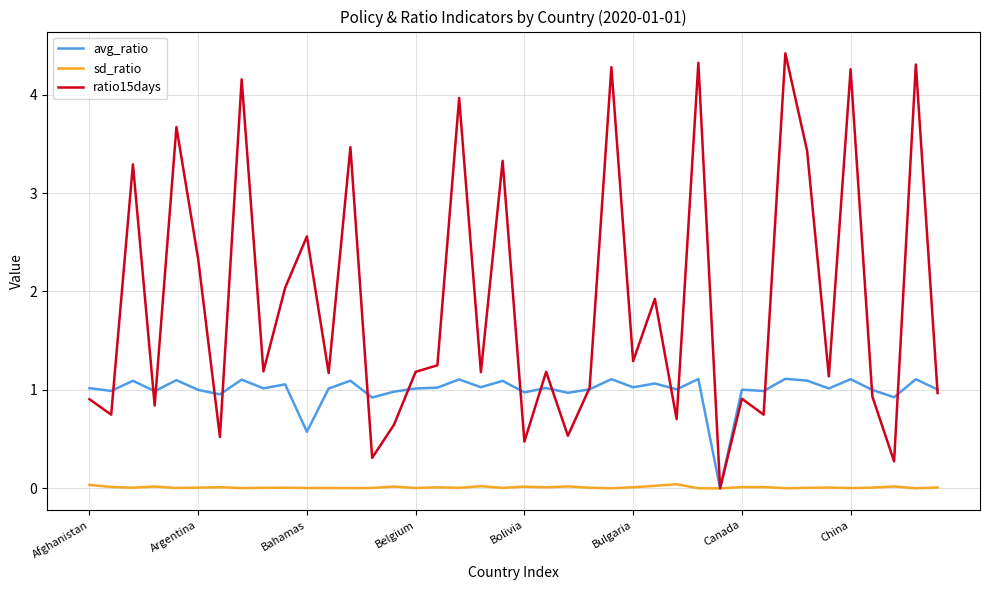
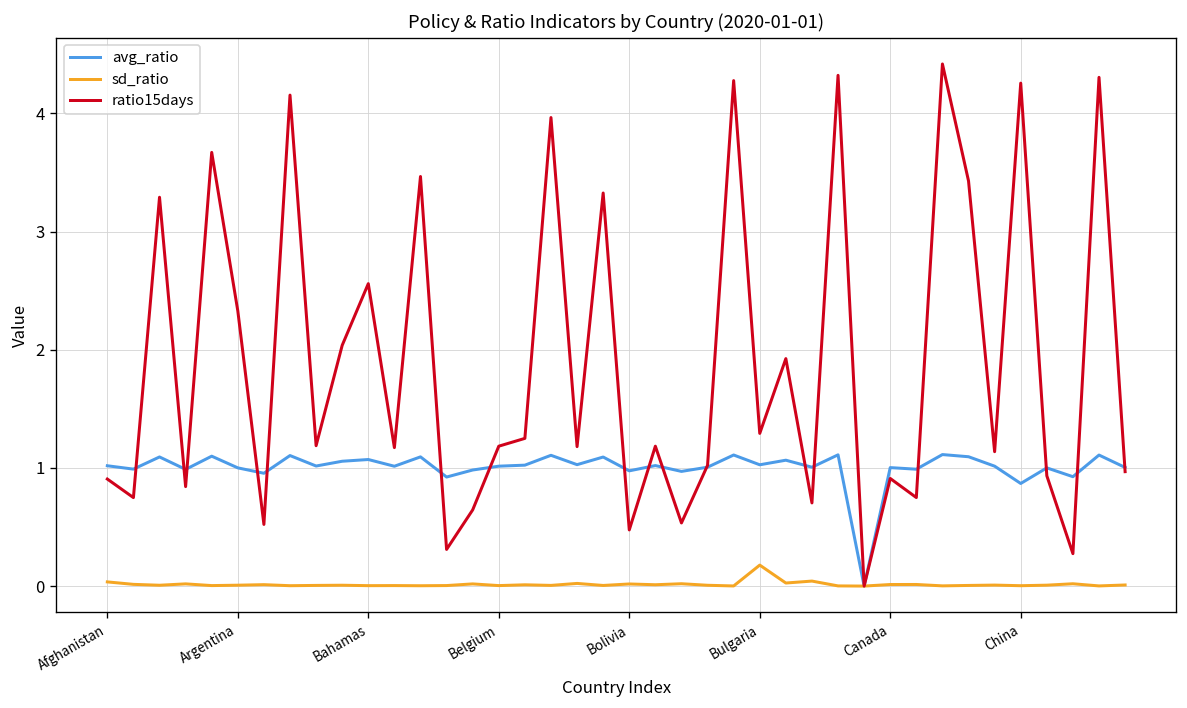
avg_ratio, Bahamas: 0.6 -> 1.1
sd_ratio, Bulgaria: 0.0 -> 0.2
avg_ratio, China: 1.1 -> 0.9
